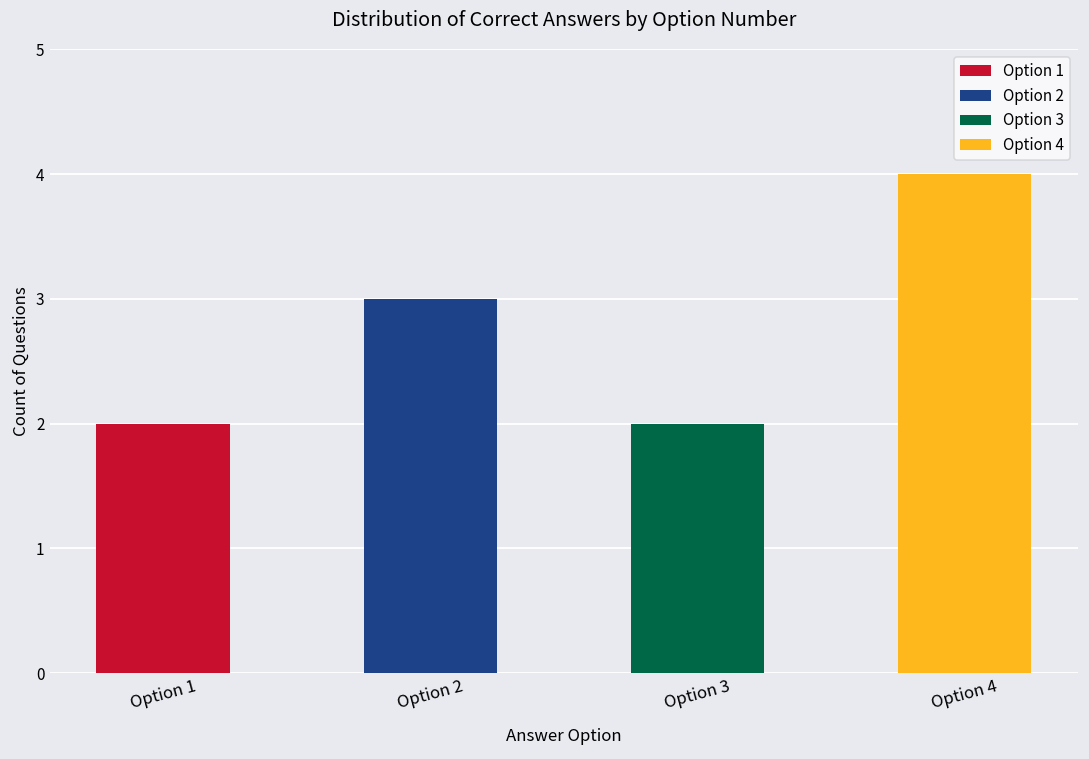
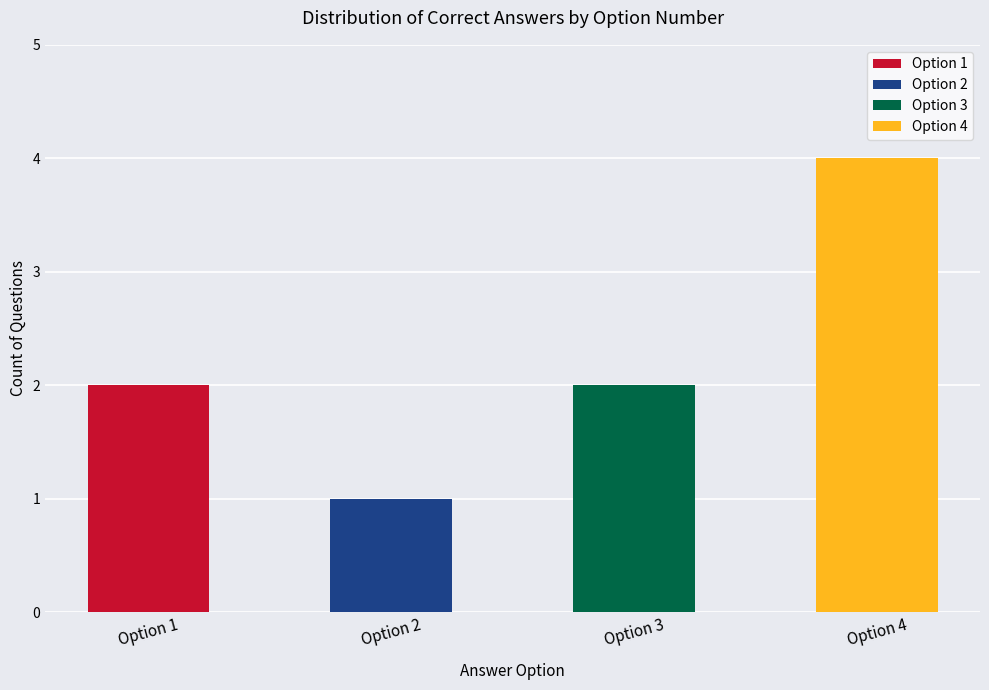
Option 2: 3 -> 1
